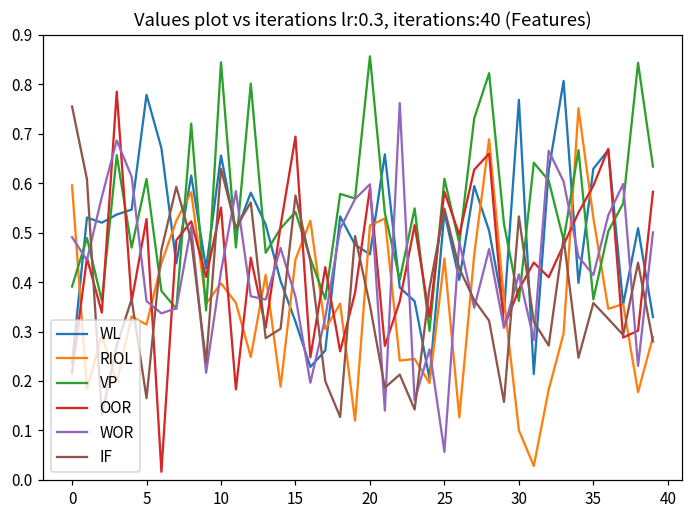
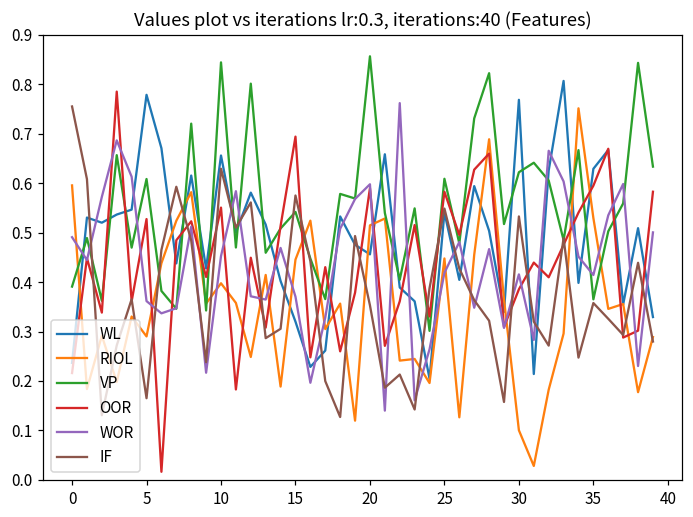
RIOL, 5: 0.31 -> 0.29
WOR, 10: 0.42 -> 0.45
WOR, 25: 0.06 -> 0.42
VP, 30: 0.36 -> 0.62
